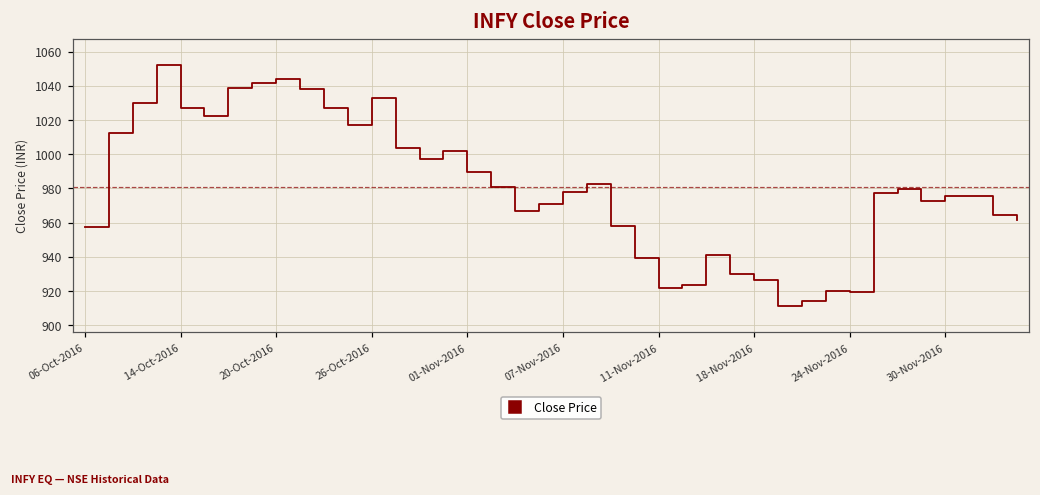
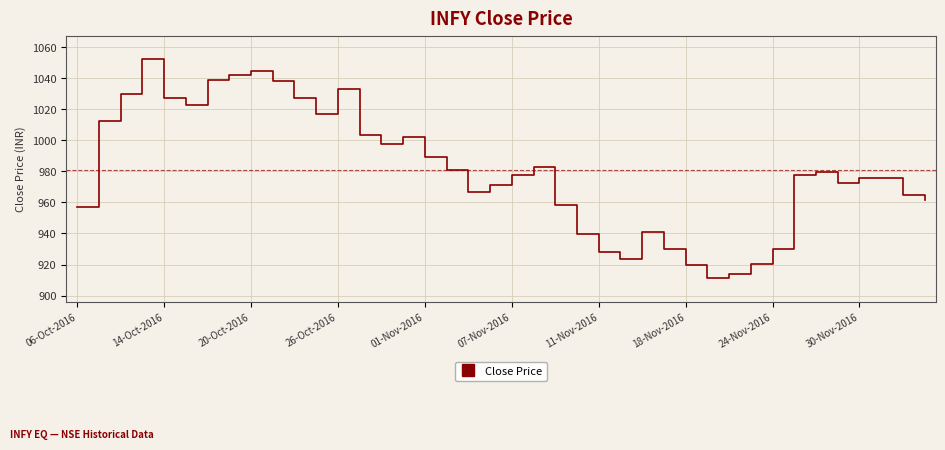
11-Nov-2016: 922 -> 928
18-Nov-2016: 927 -> 920
24-Nov-2016: 920 -> 930
